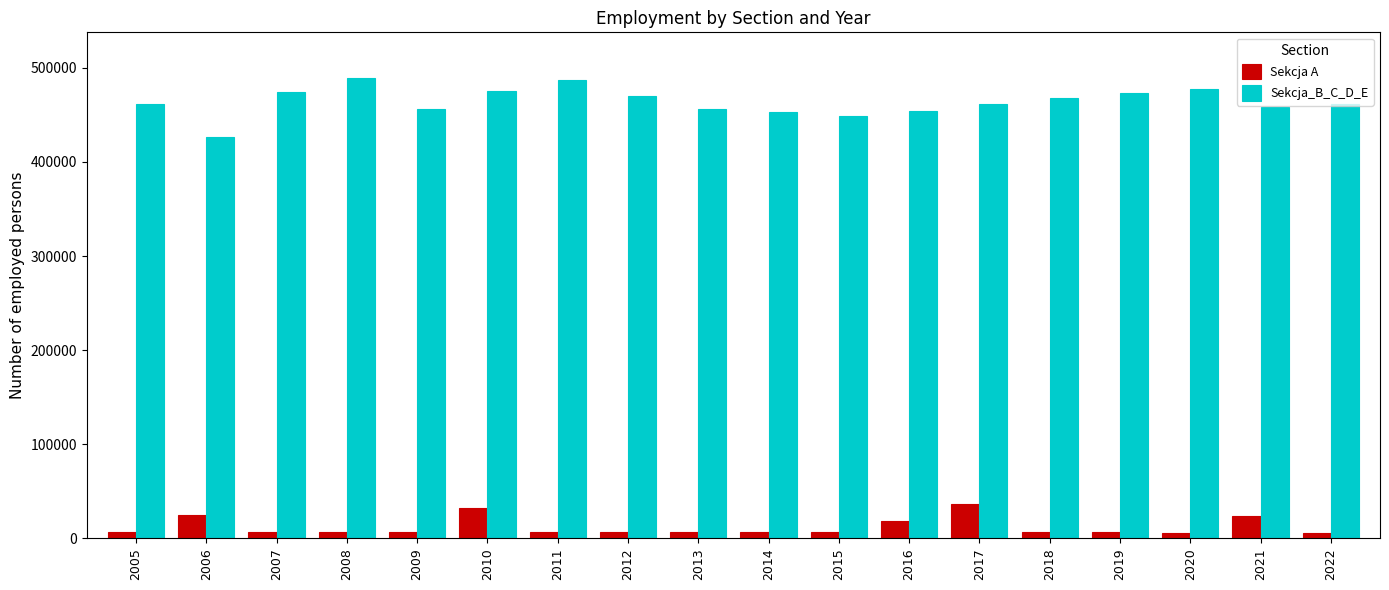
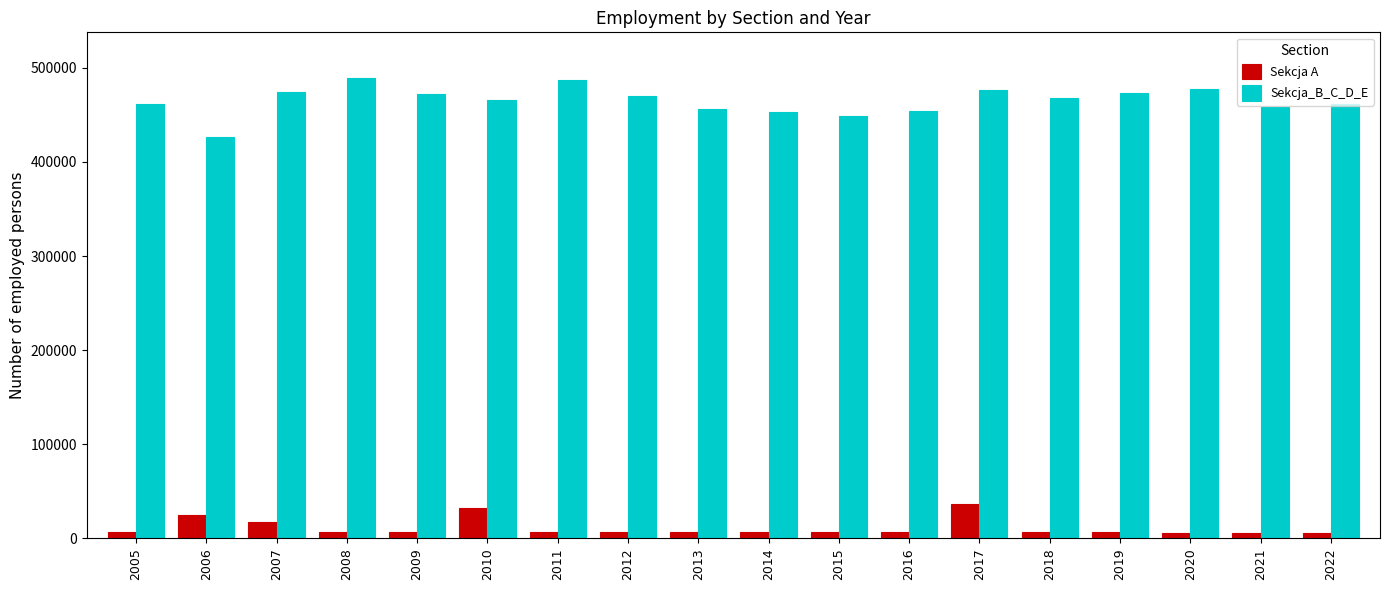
Sekcja A, 2007: 10000 -> 20000
Sekcja_B_C_D_E, 2009: 460000 -> 470000
Sekcja_B_C_D_E, 2010: 480000 -> 470000
Sekcja A, 2016: 20000 -> 10000
Sekcja_B_C_D_E, 2017: 460000 -> 480000
Sekcja A, 2021: 20000 -> 10000
